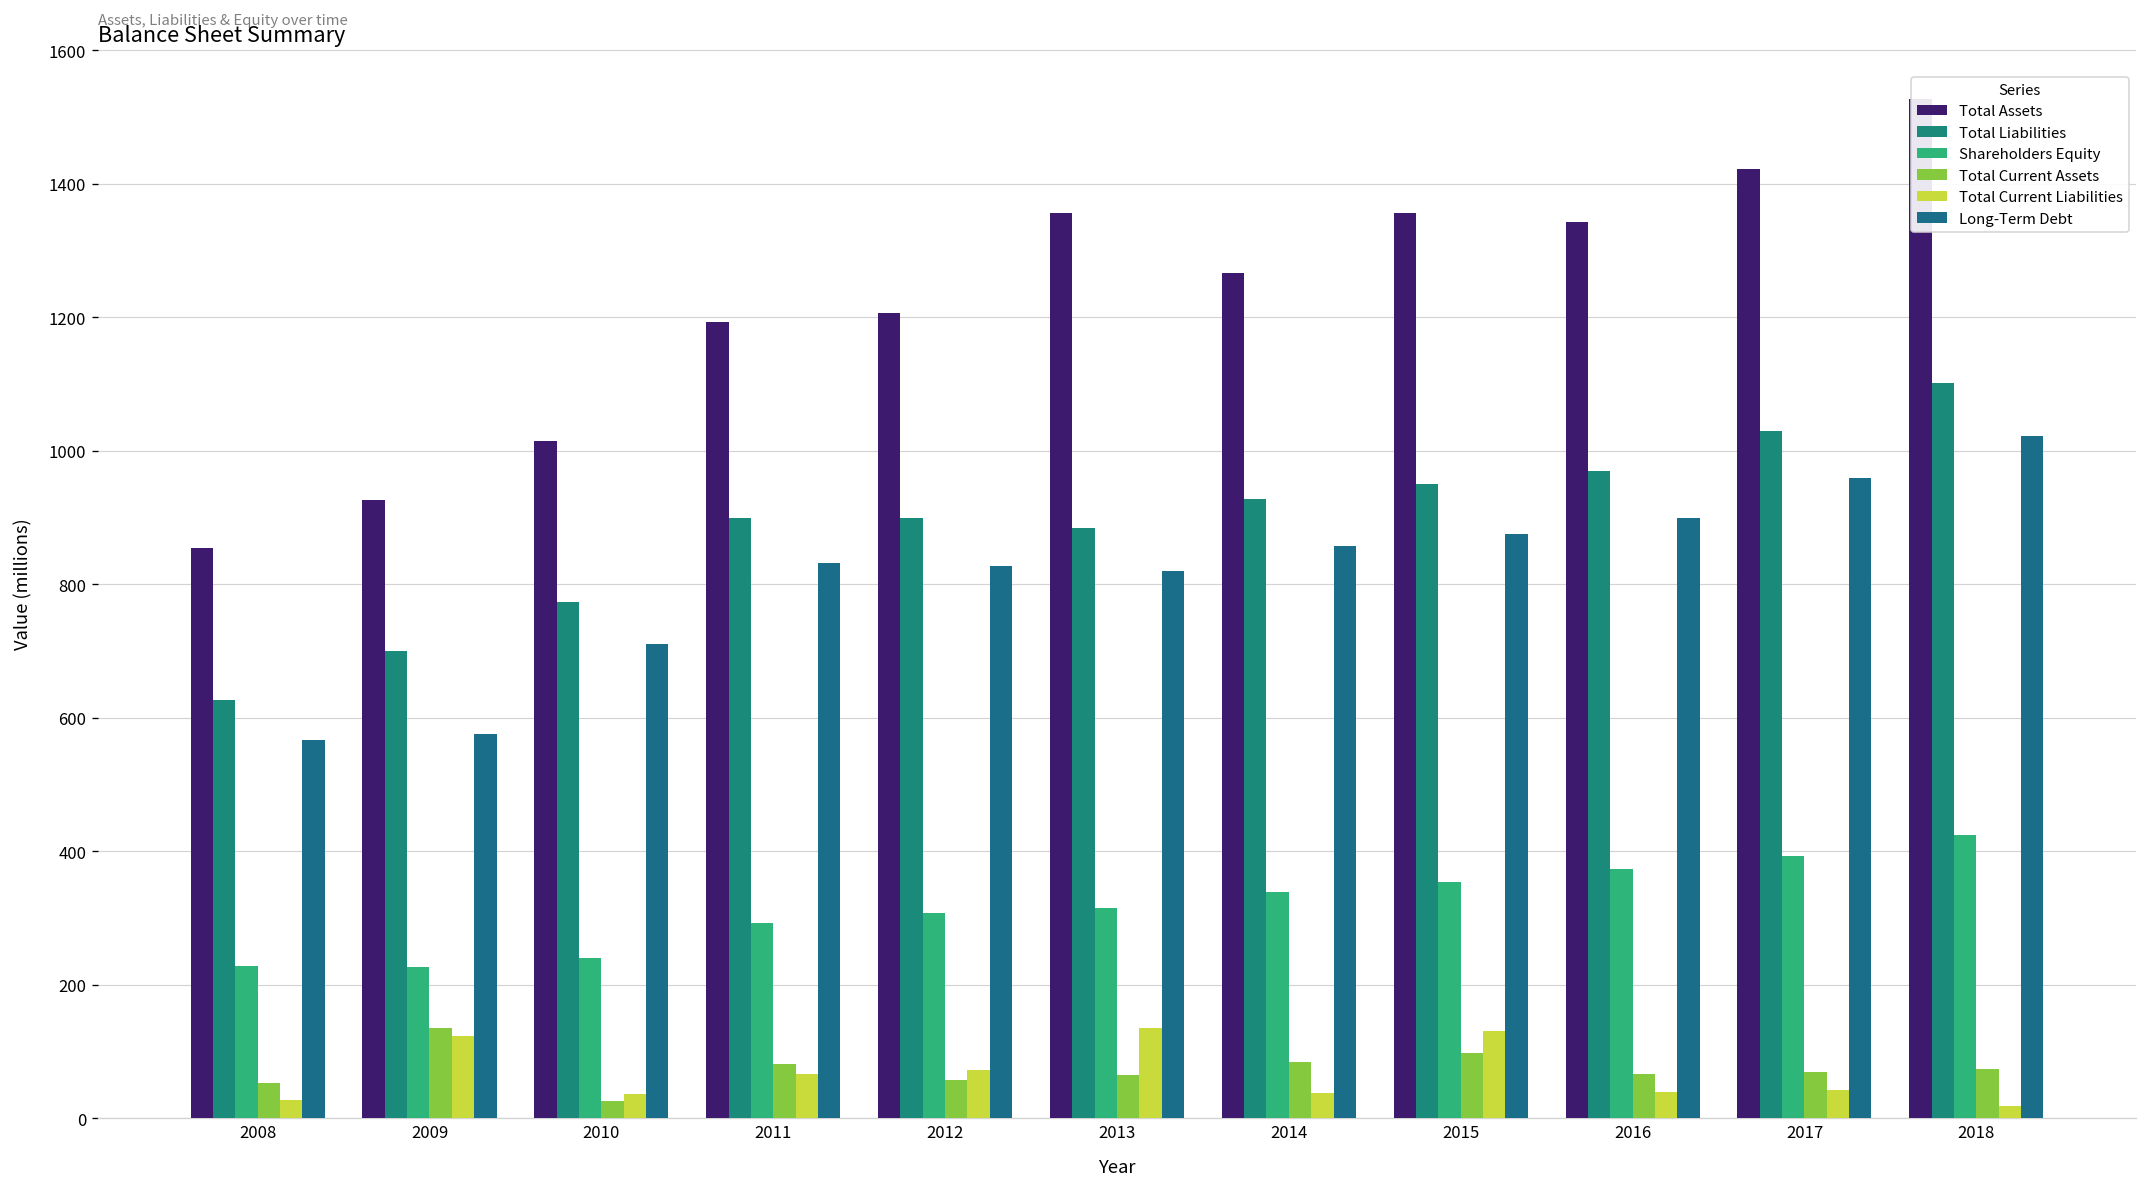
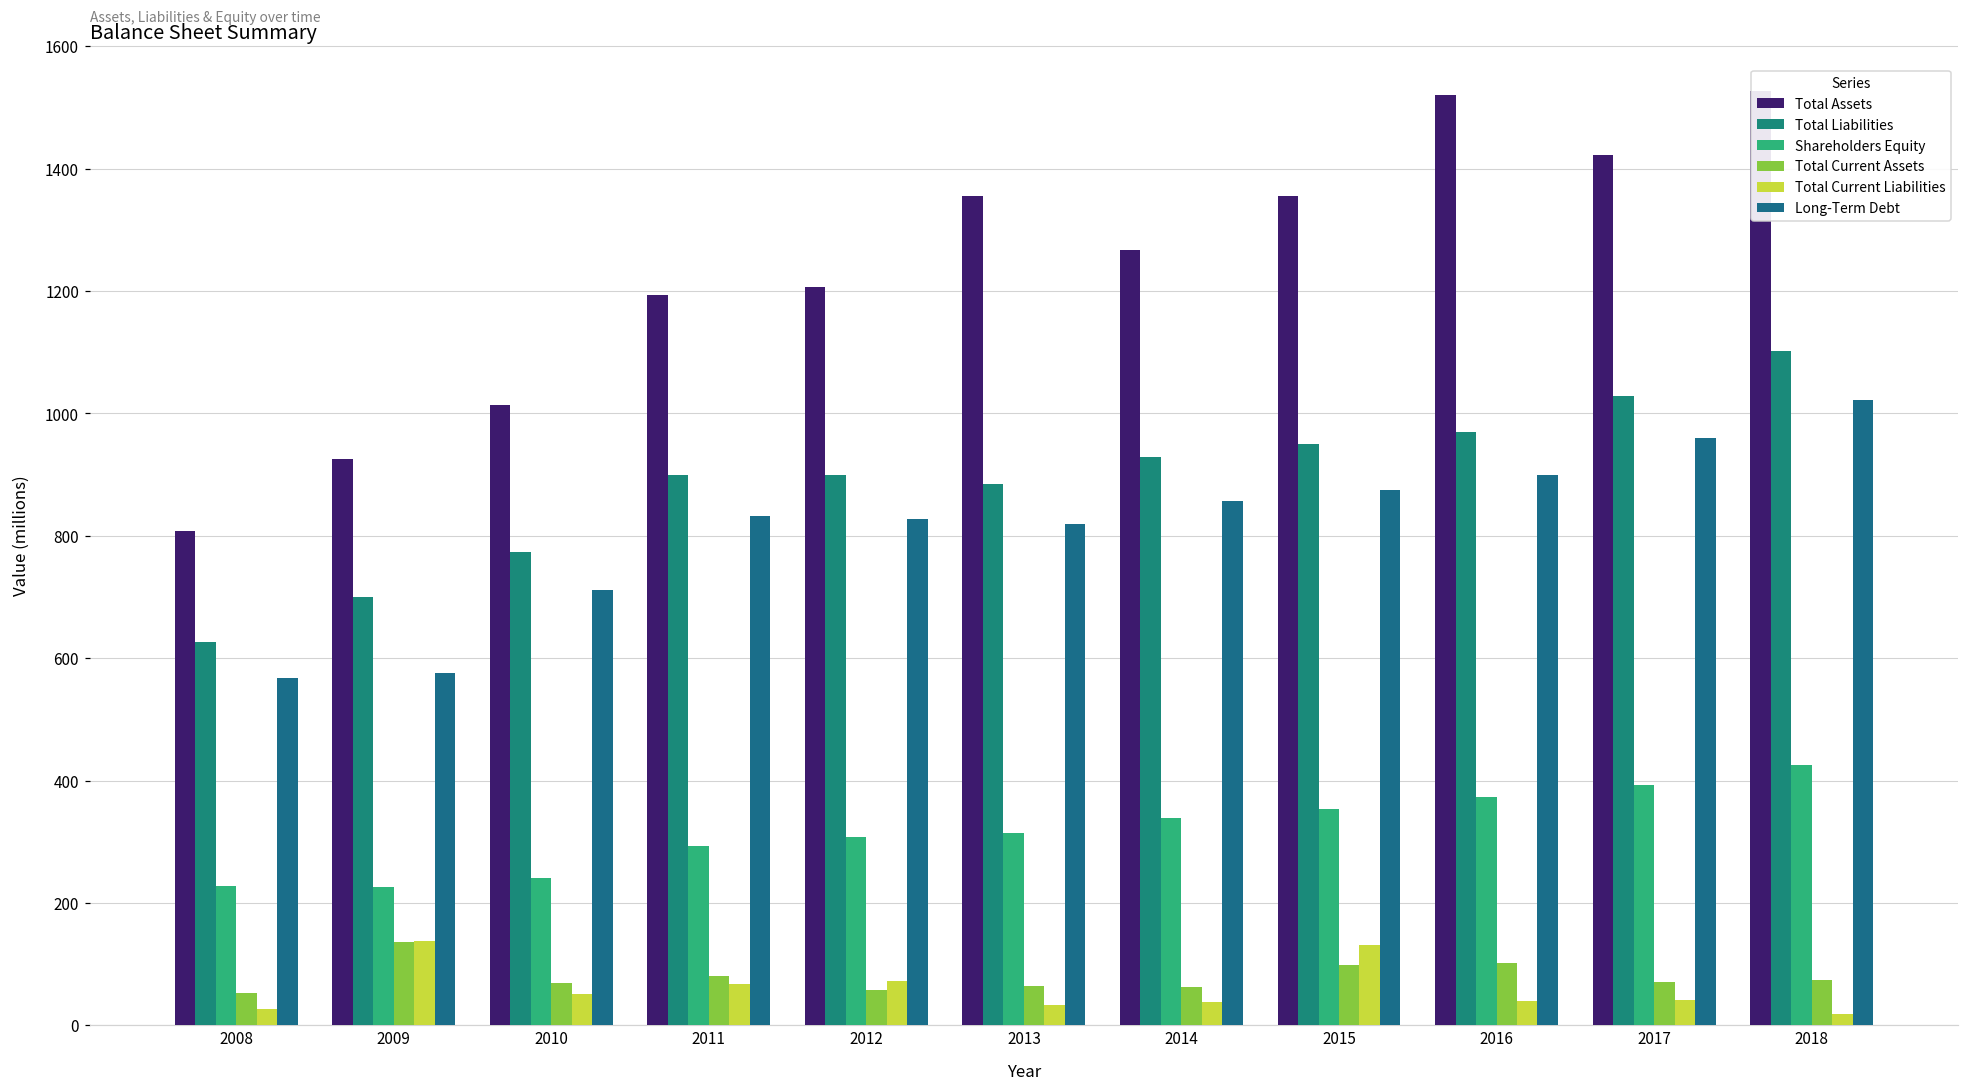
Total Assets, 2008: 850 -> 810
Total Current Liabilities, 2009: 120 -> 140
Total Current Assets, 2010: 30 -> 70
Total Current Liabilities, 2010: 40 -> 50
Total Current Liabilities, 2013: 140 -> 30
Total Current Assets, 2014: 90 -> 60
Total Assets, 2016: 1340 -> 1520
Total Current Assets, 2016: 70 -> 100
